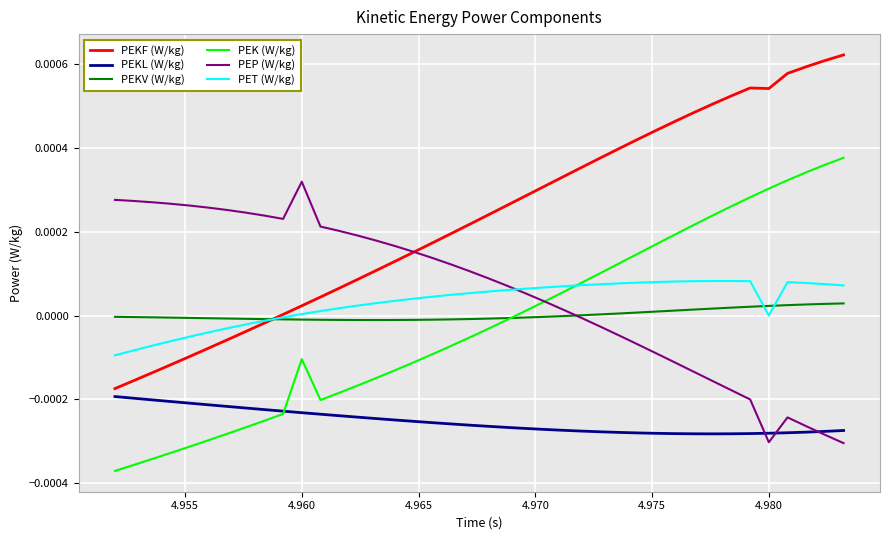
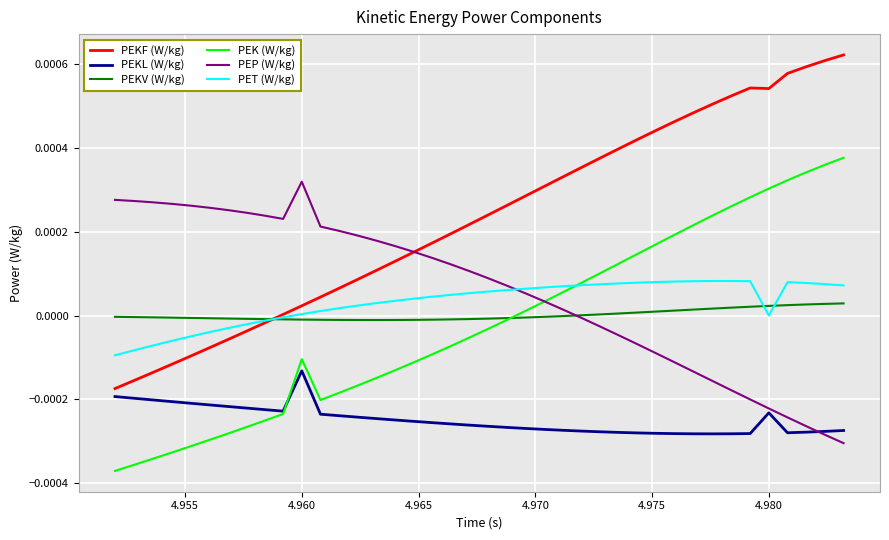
PEKL (W/kg), 4.960: -0.00023 -> -0.00013
PEKL (W/kg), 4.980: -0.00028 -> -0.00023
PEP (W/kg), 4.980: -0.00030 -> -0.00022
